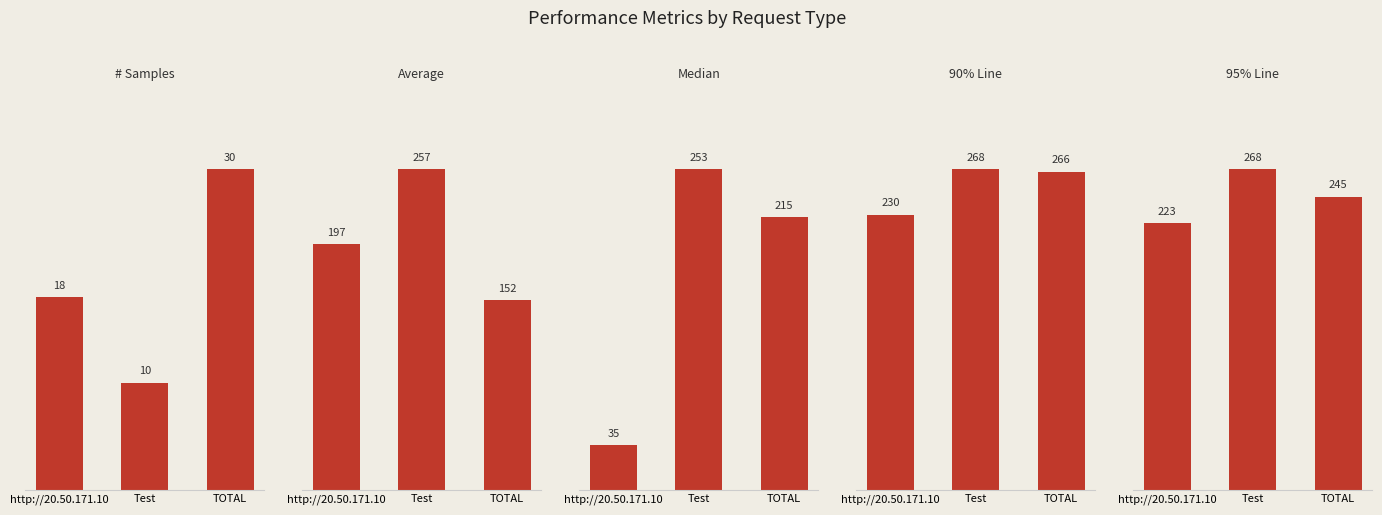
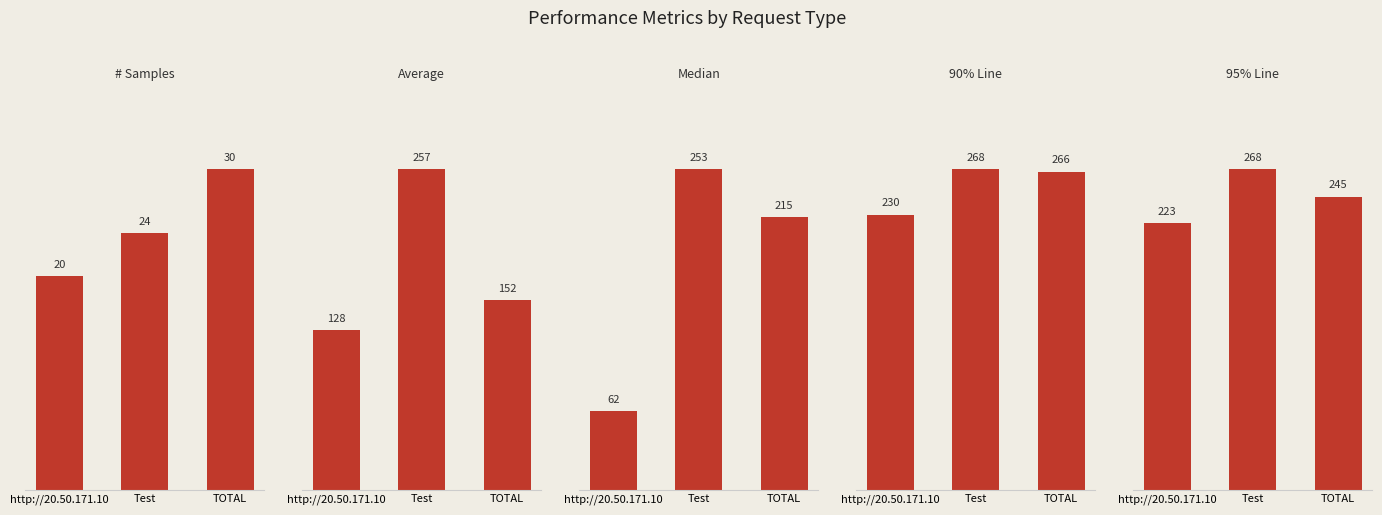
# Samples, http://20.50.171.10: 18 -> 20
# Samples, Test: 10 -> 24
Average, http://20.50.171.10: 197 -> 128
Median, http://20.50.171.10: 35 -> 62
